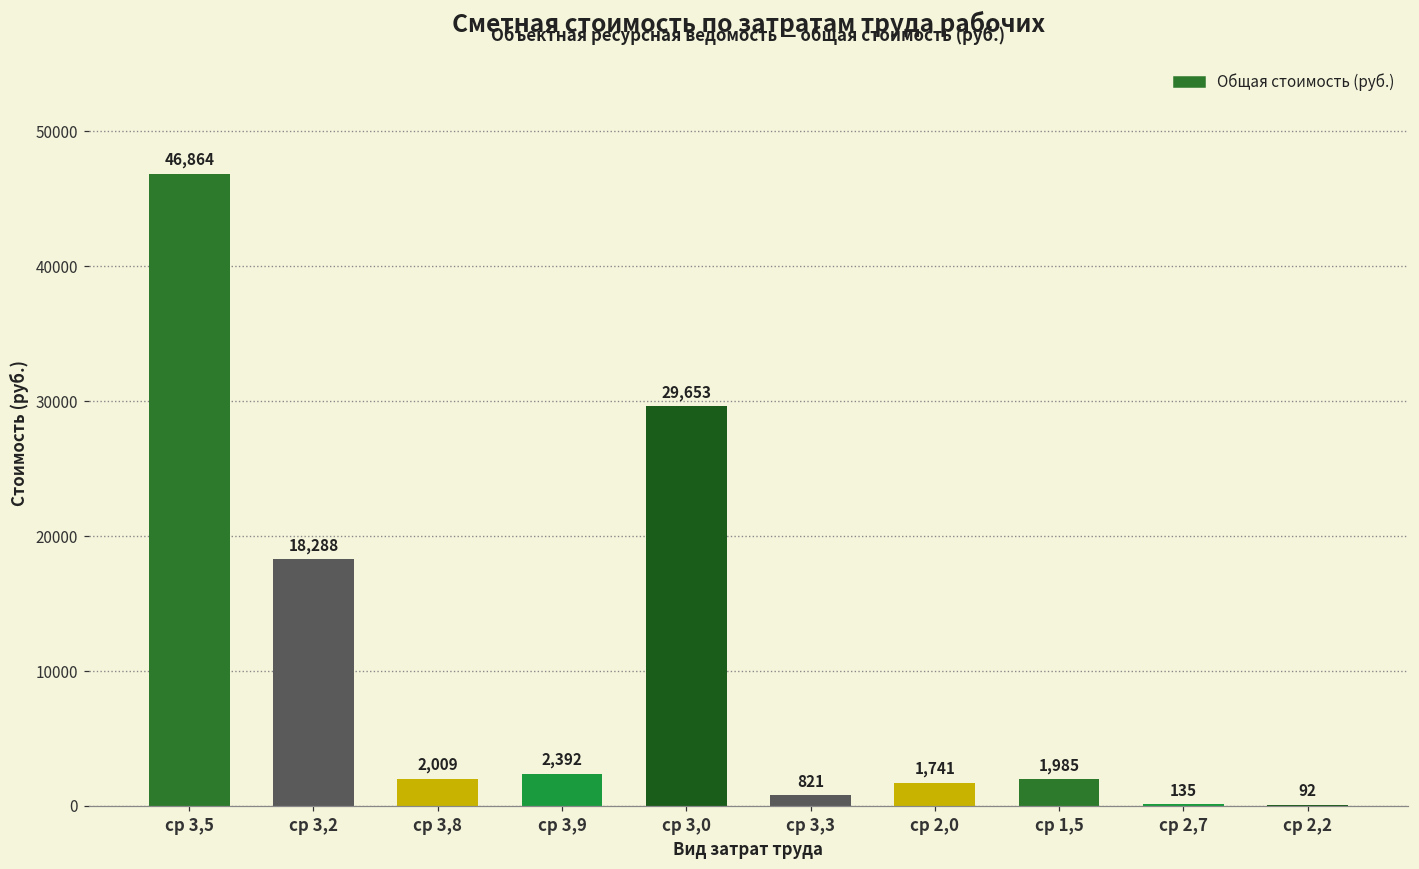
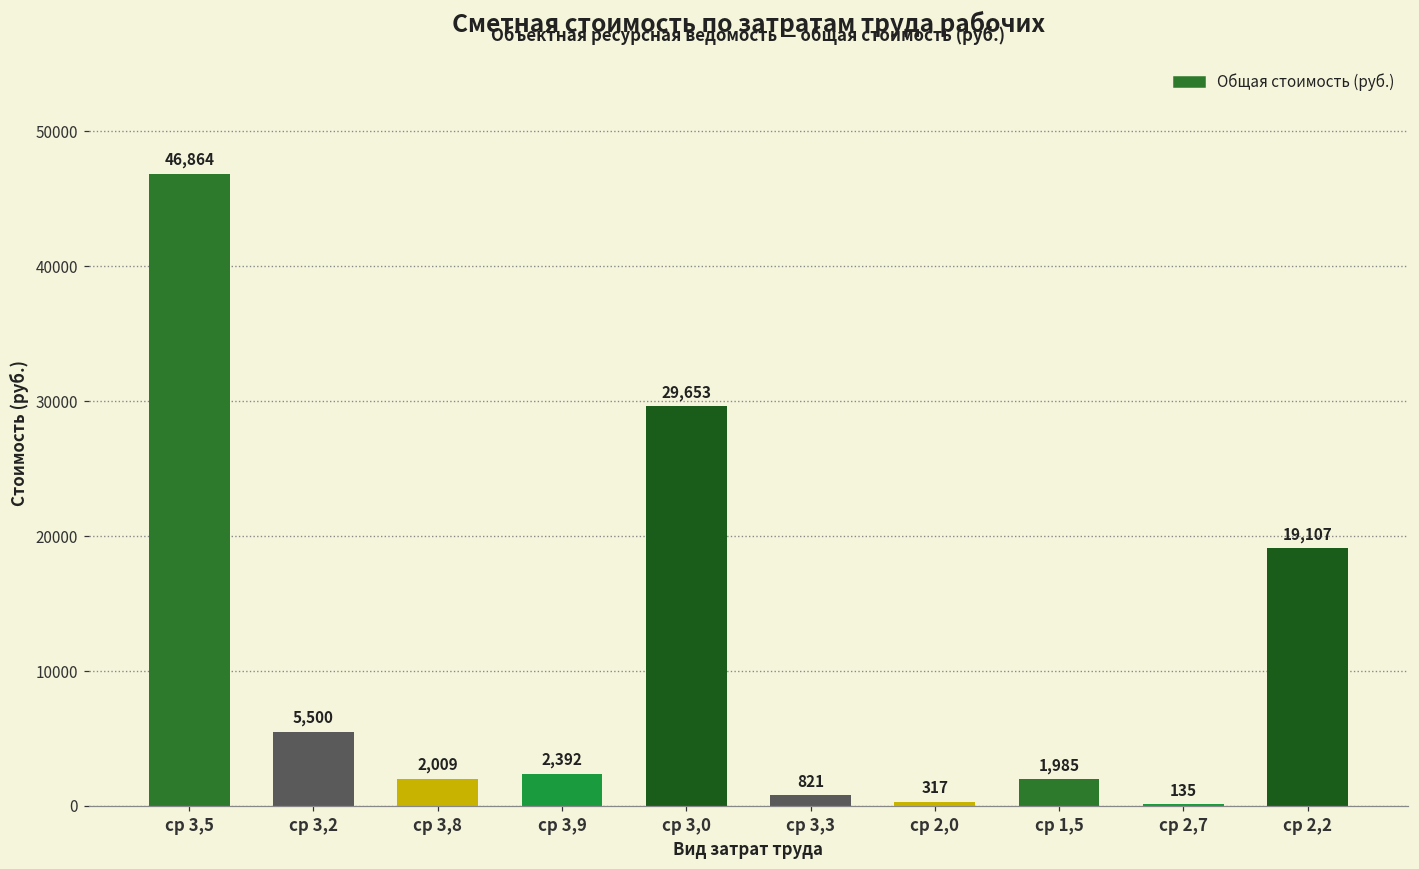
ср 3,2: 18,288 -> 5,500
ср 2,0: 1,741 -> 317
ср 2,2: 92 -> 19,107
